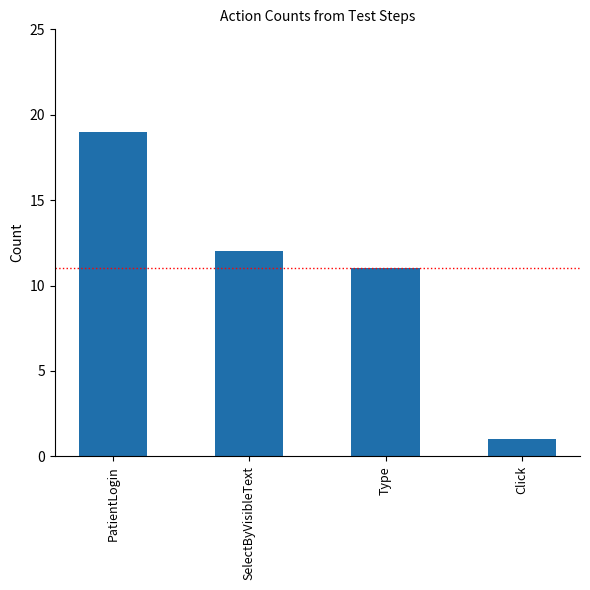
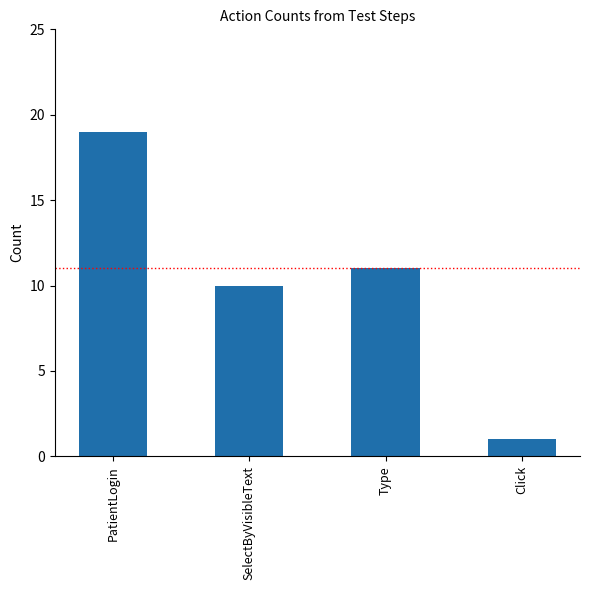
SelectByVisibleText: 12 -> 10
